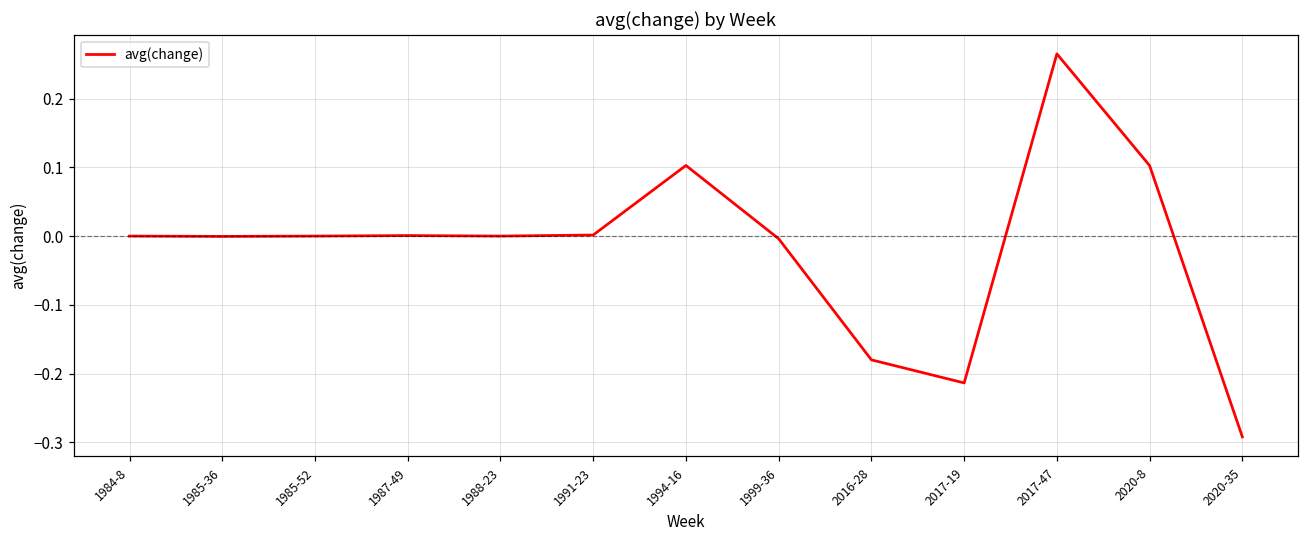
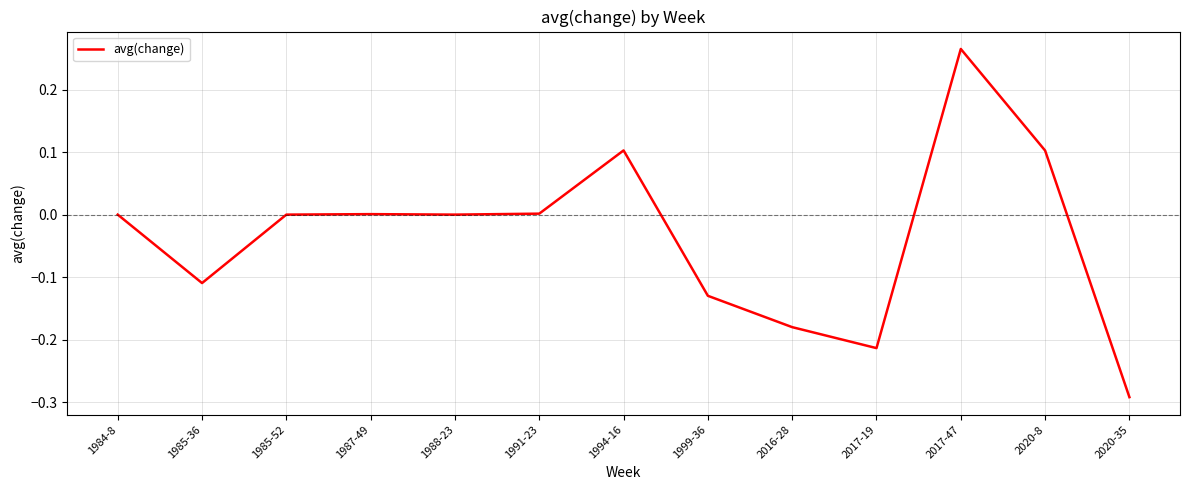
1985-36: 0.00 -> -0.11
1999-36: 0.00 -> -0.13
